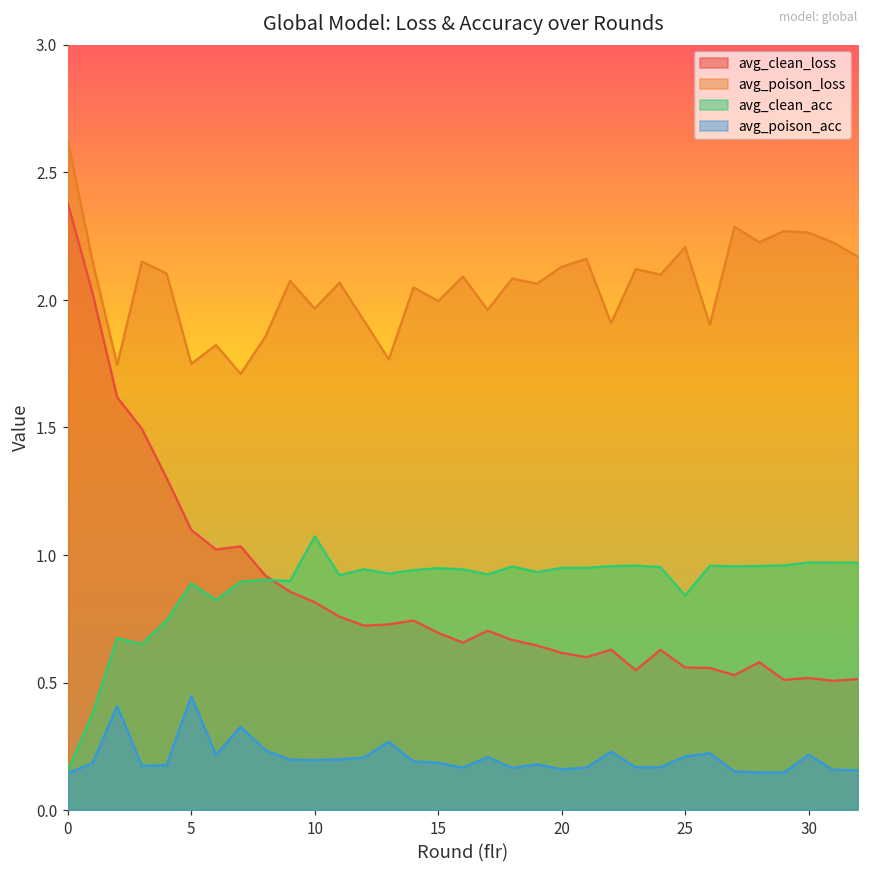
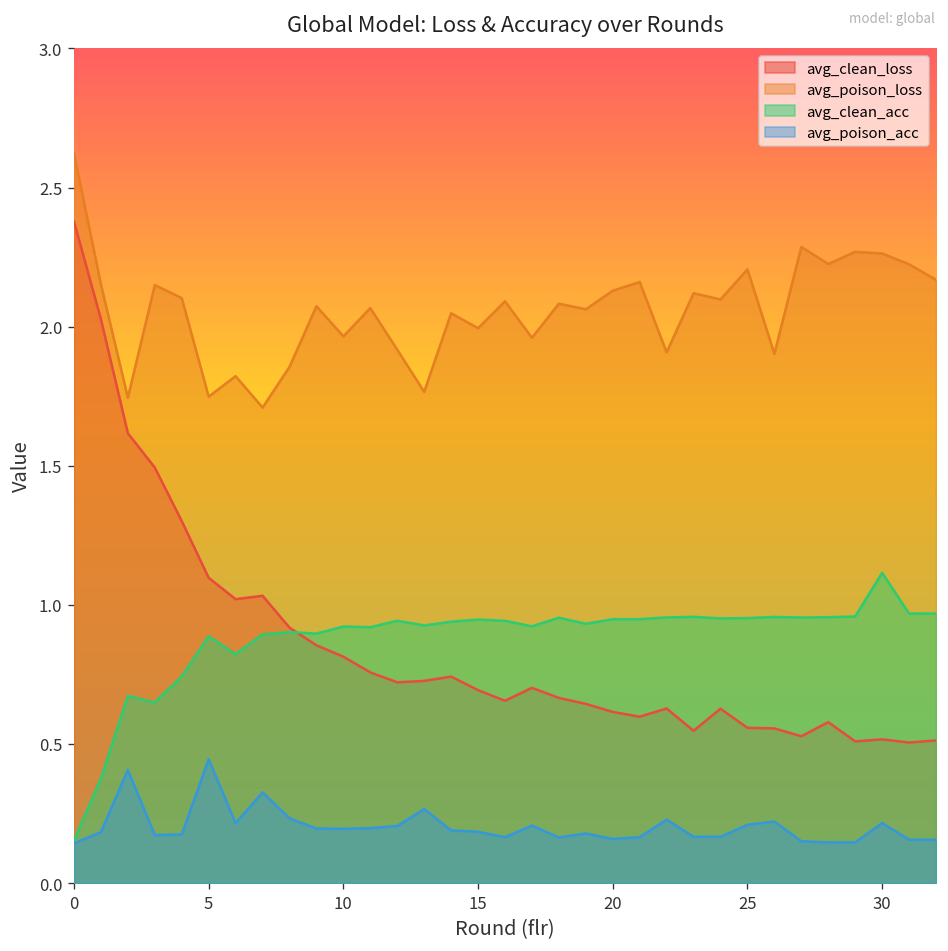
avg_clean_acc, 10: 1.07 -> 0.92
avg_clean_acc, 25: 0.84 -> 0.95
avg_clean_acc, 30: 0.97 -> 1.12
